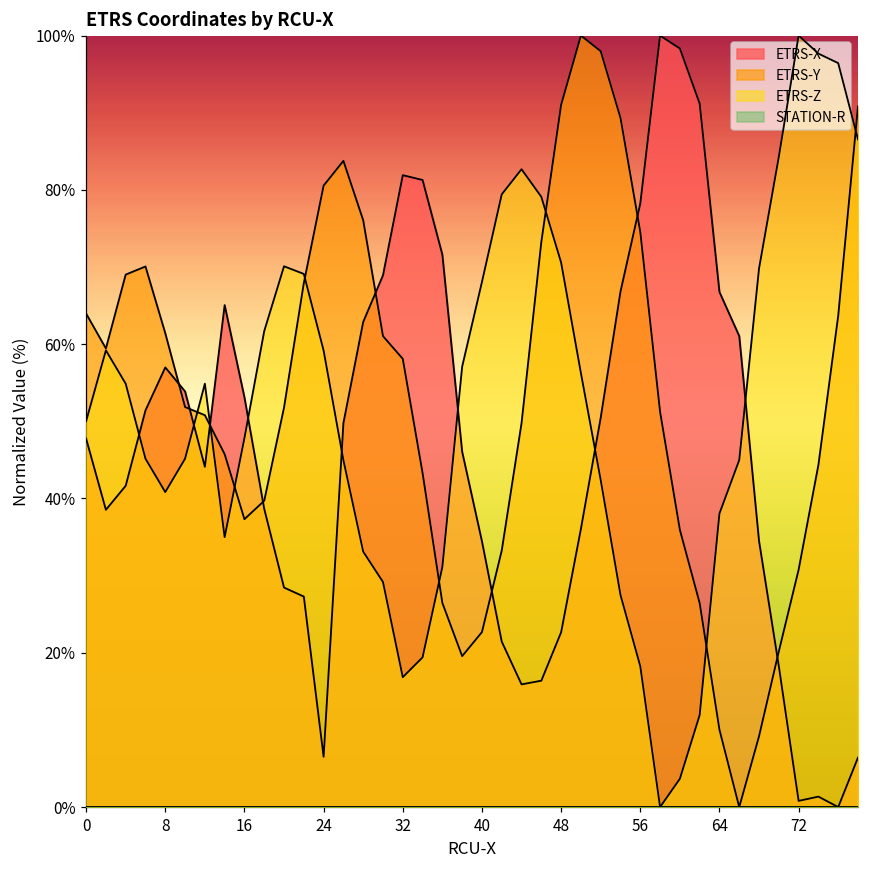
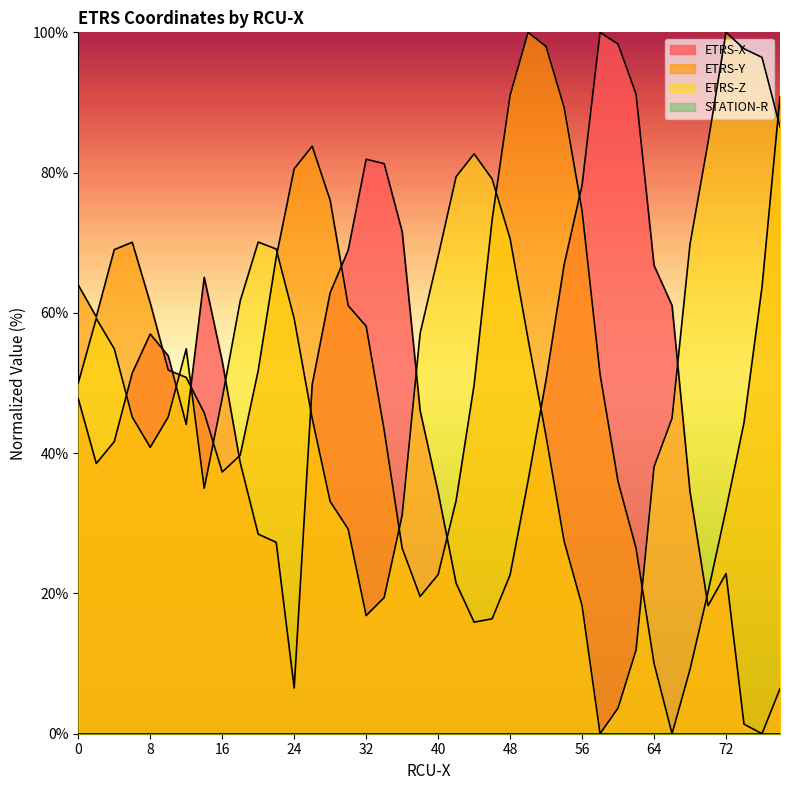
ETRS-X, 72: 1% -> 23%
ETRS-Y, 72: 31% -> 32%
